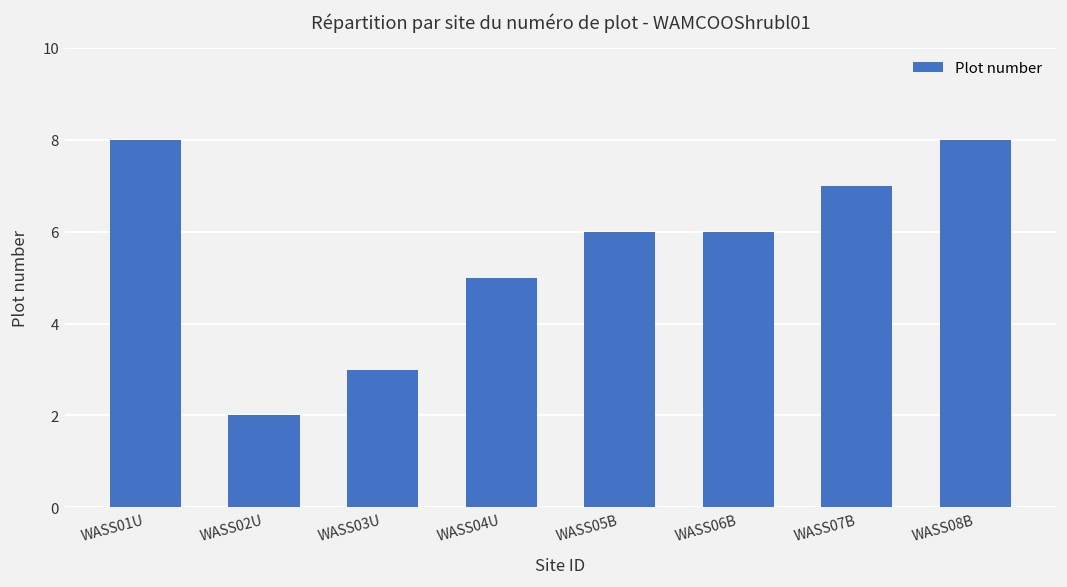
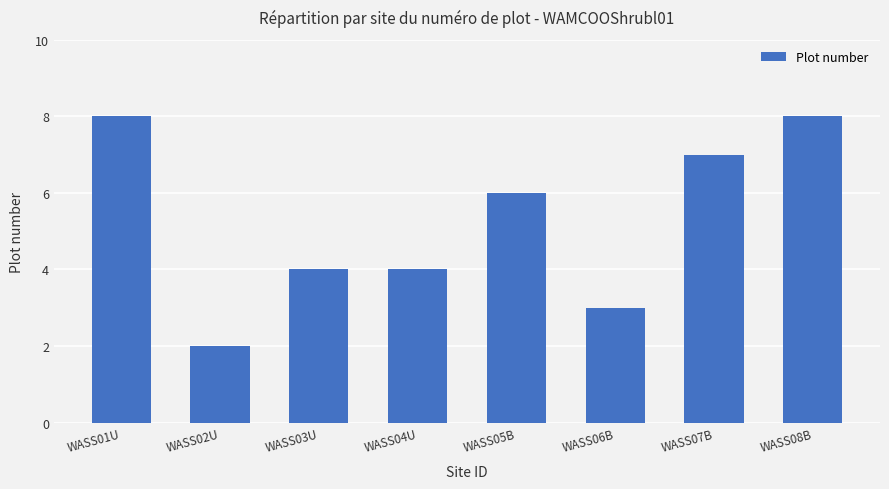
WASS03U: 3 -> 4
WASS04U: 5 -> 4
WASS06B: 6 -> 3
